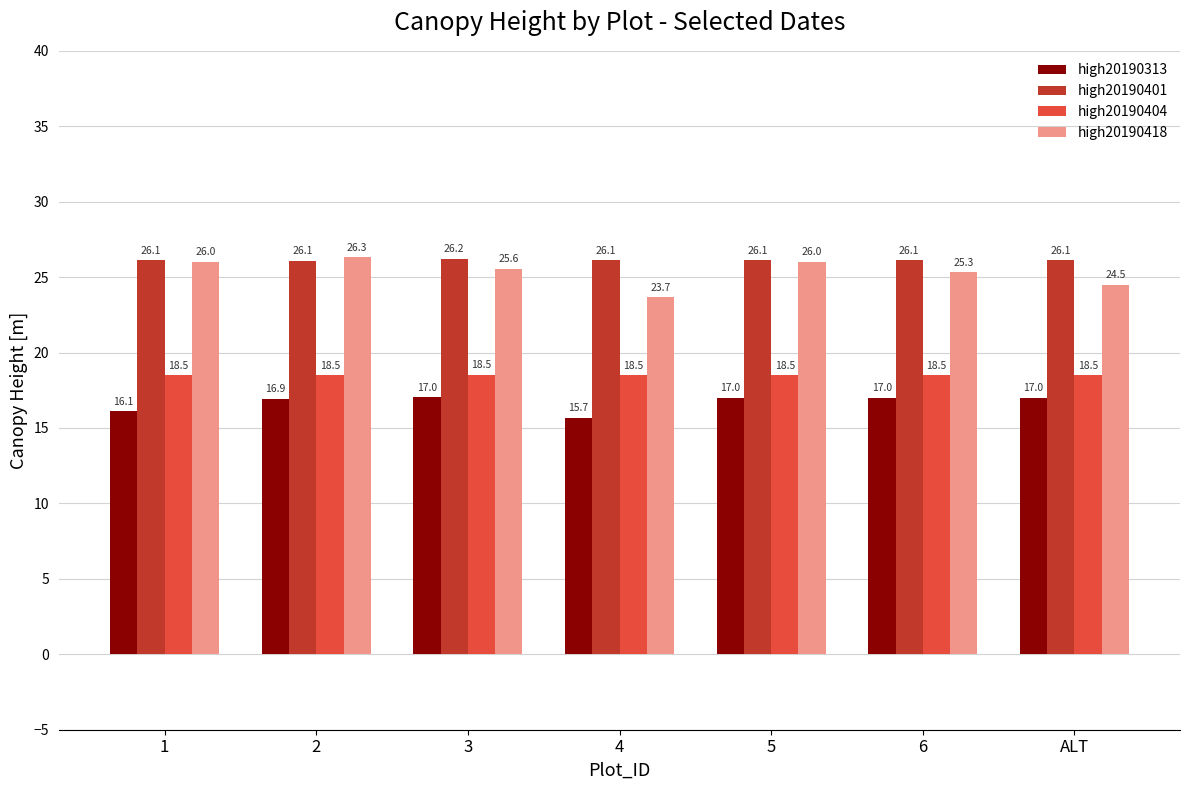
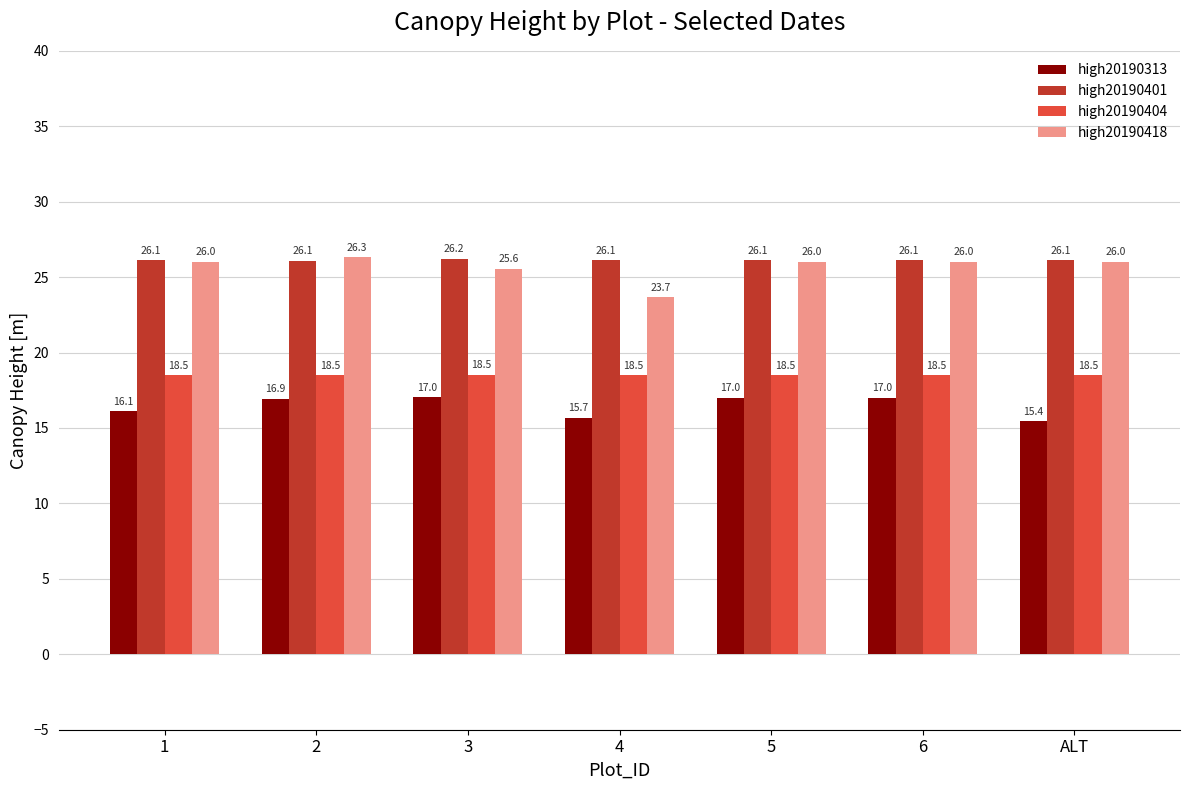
high20190418, 6: 25.3 -> 26.0
high20190313, ALT: 17.0 -> 15.4
high20190418, ALT: 24.5 -> 26.0
